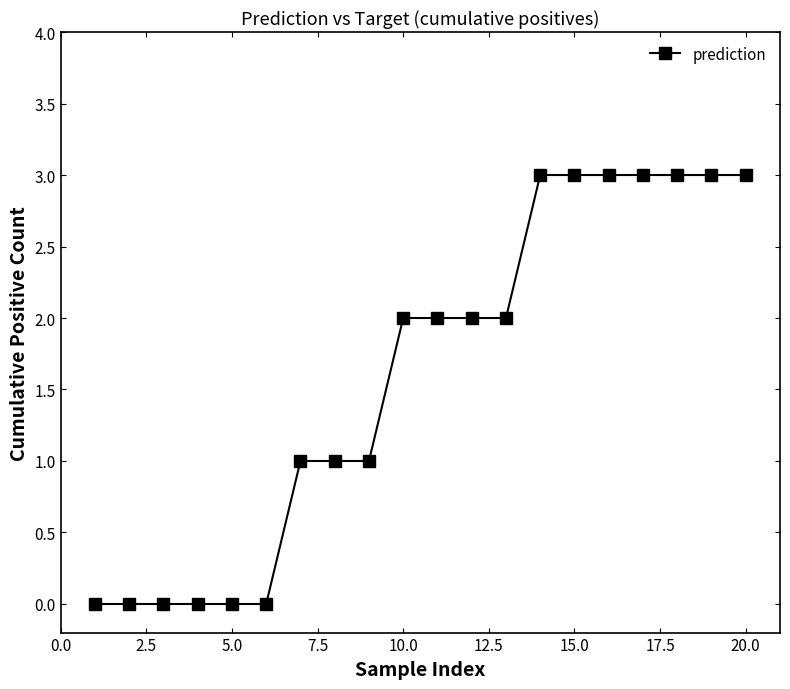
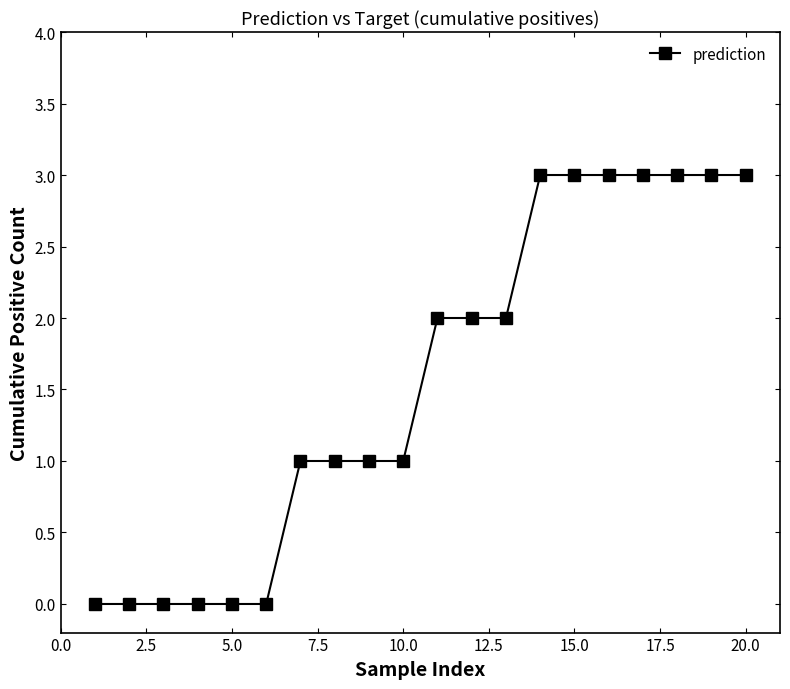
10.0: 2 -> 1
